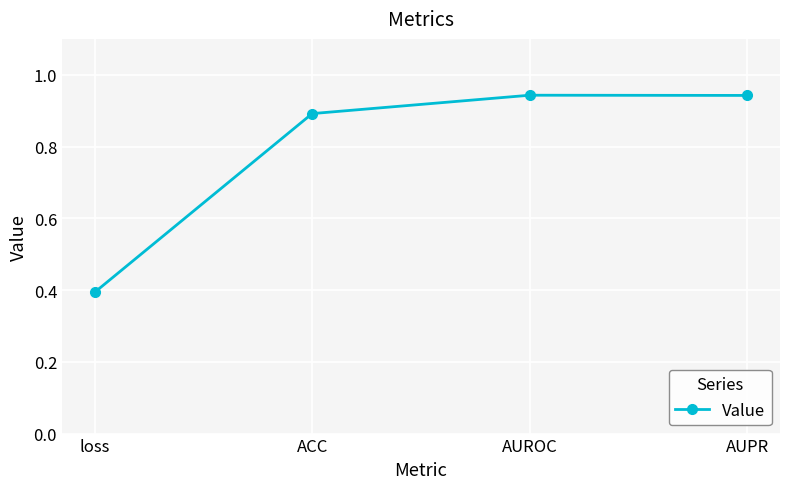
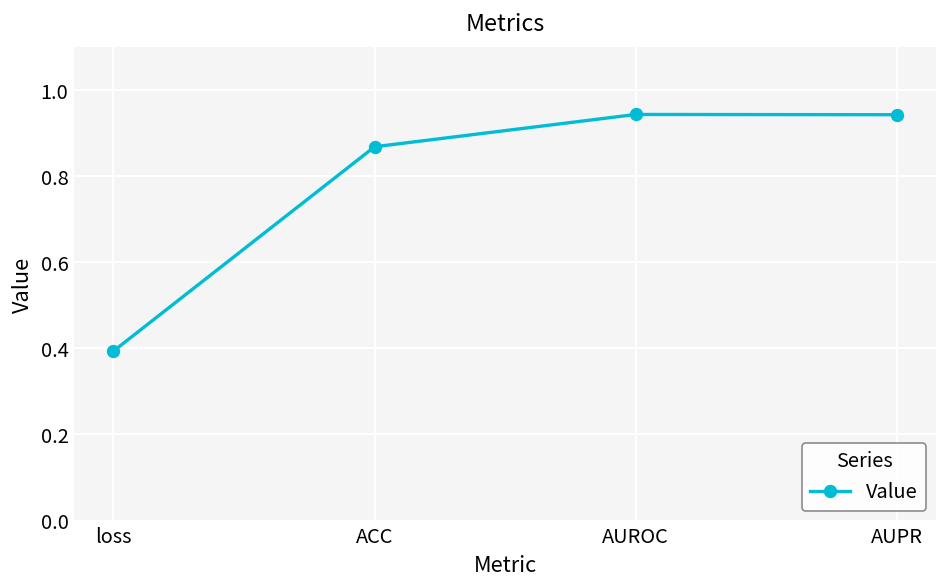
ACC: 0.89 -> 0.87
